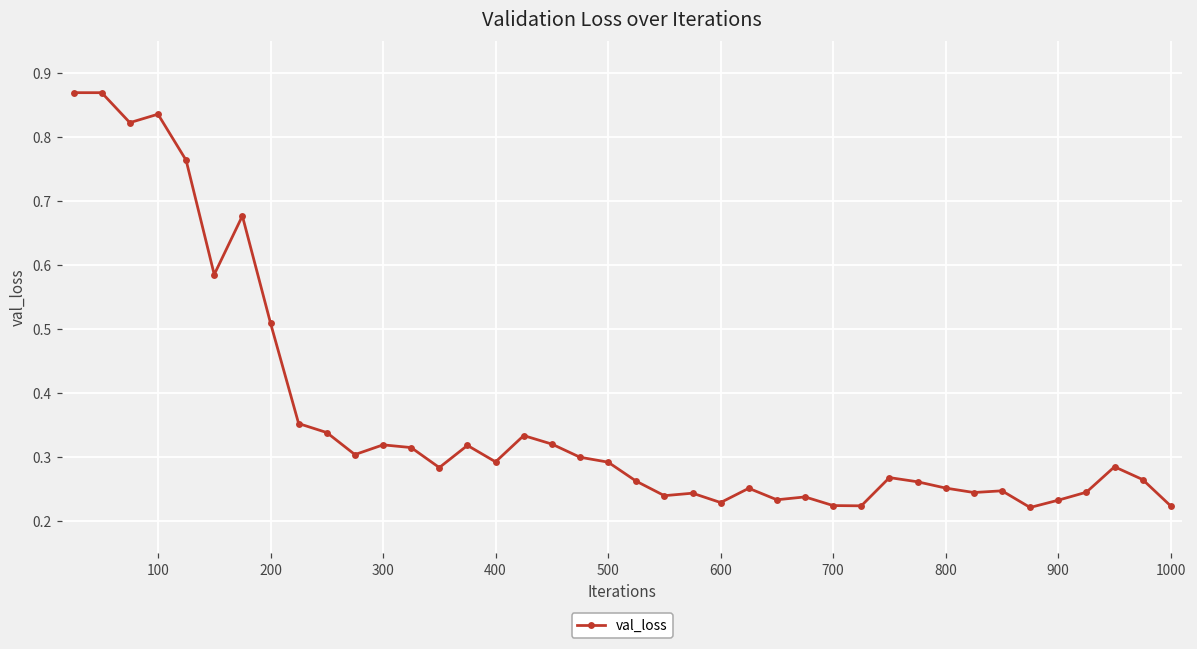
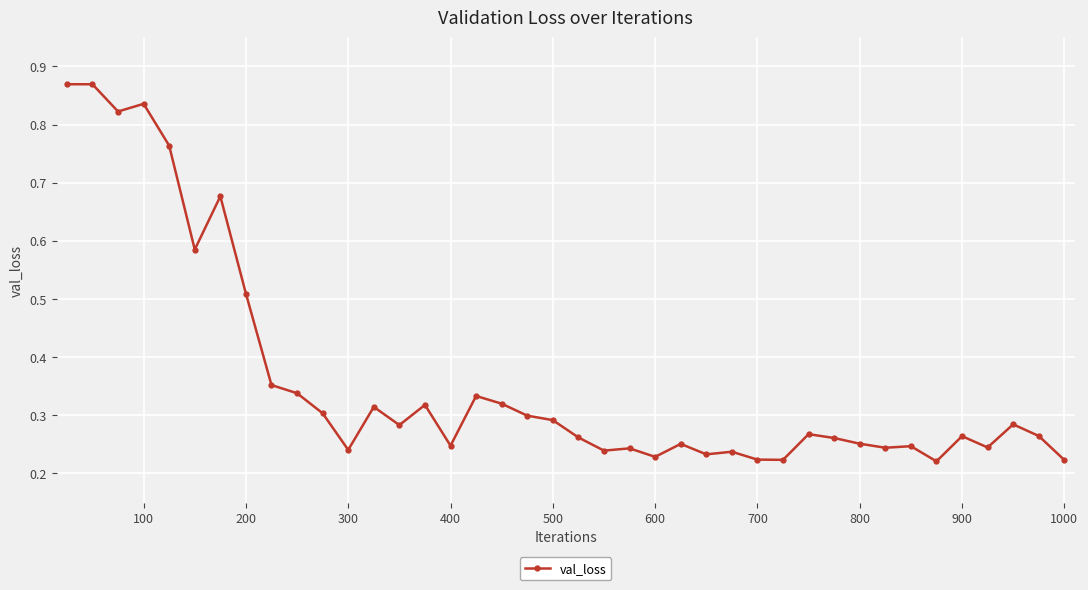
300: 0.32 -> 0.24
400: 0.29 -> 0.25
900: 0.23 -> 0.26
